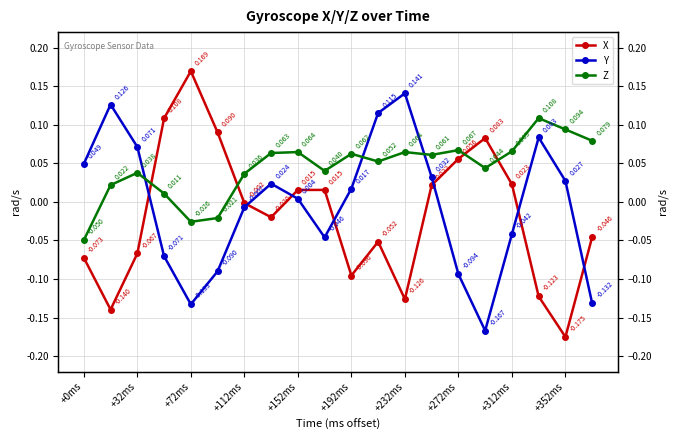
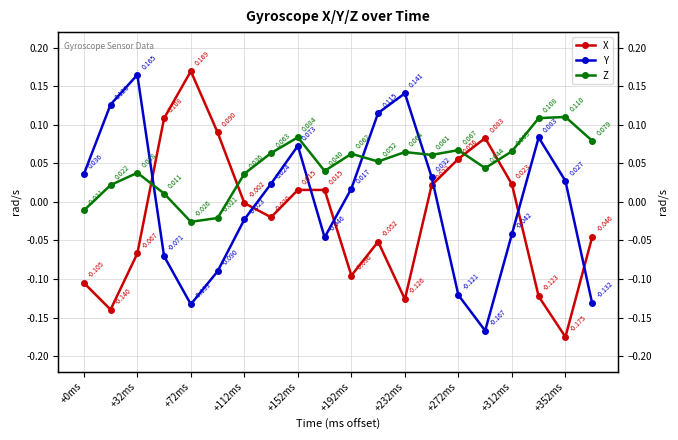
X, +0ms: -0.073 -> -0.105
Y, +0ms: 0.049 -> 0.036
Z, +0ms: -0.050 -> -0.011
Y, +32ms: 0.071 -> 0.165
Y, +112ms: -0.007 -> -0.023
Y, +152ms: 0.004 -> 0.073
Z, +152ms: 0.064 -> 0.084
Y, +272ms: -0.094 -> -0.121
Z, +352ms: 0.094 -> 0.110
